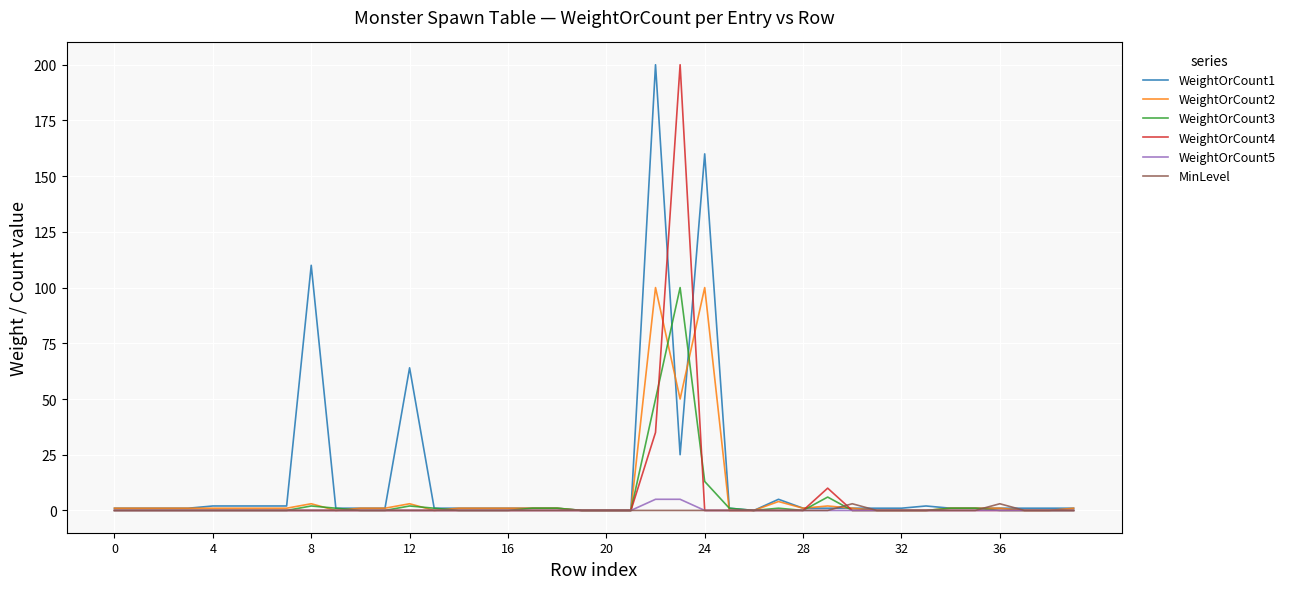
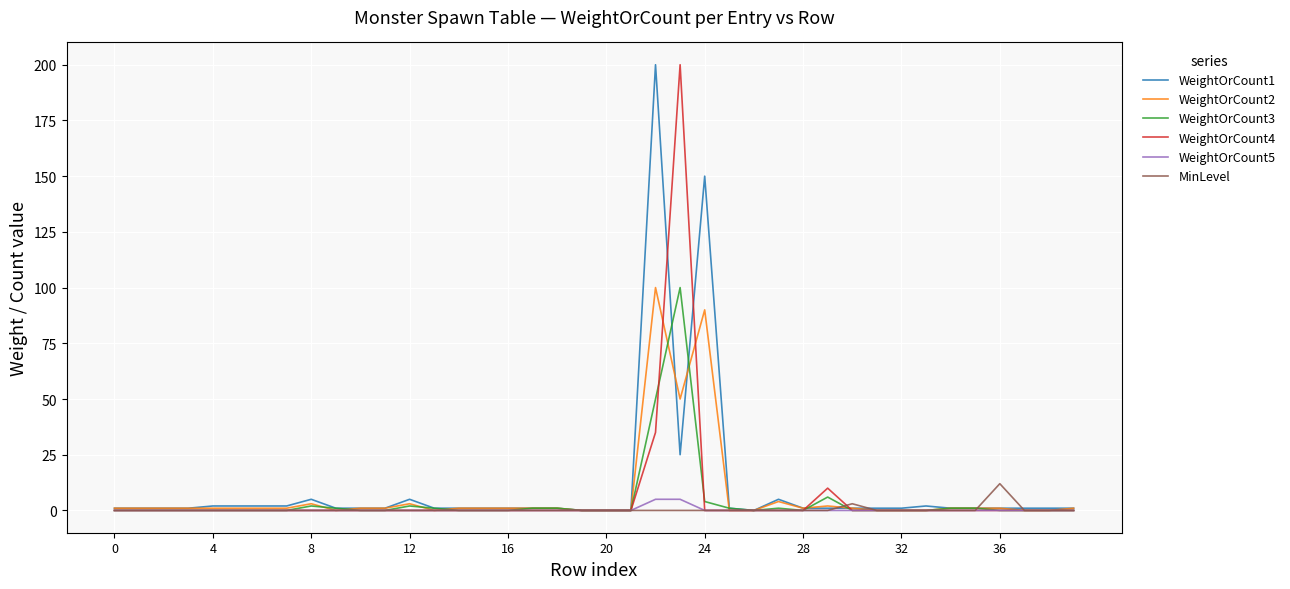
WeightOrCount1, 8: 110 -> 5
WeightOrCount1, 12: 64 -> 5
WeightOrCount1, 24: 160 -> 150
WeightOrCount2, 24: 100 -> 90
WeightOrCount3, 24: 13 -> 4
MinLevel, 36: 3 -> 12
